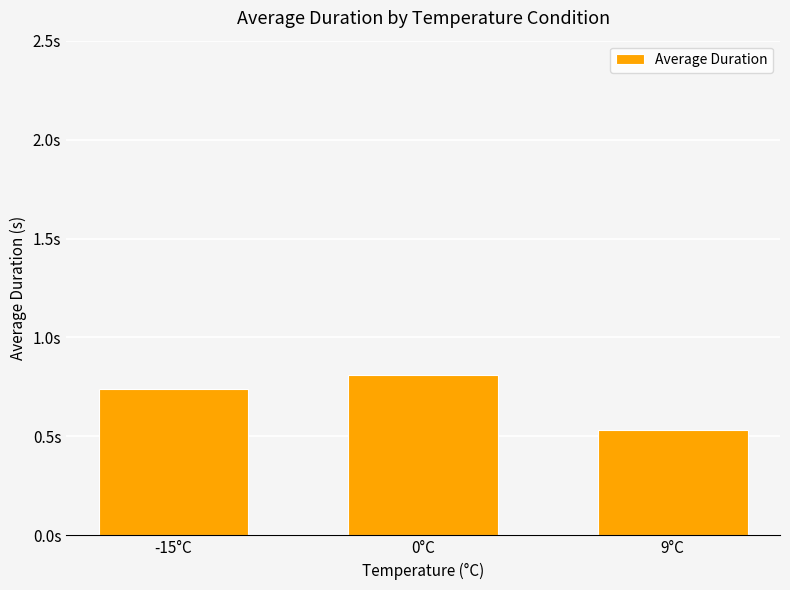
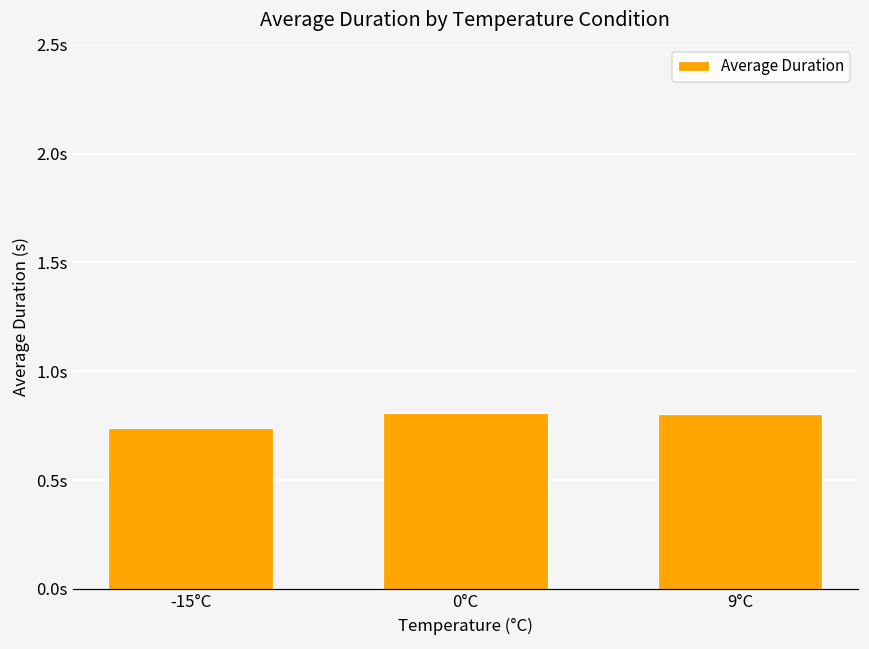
9°C: 0.53s -> 0.81s
